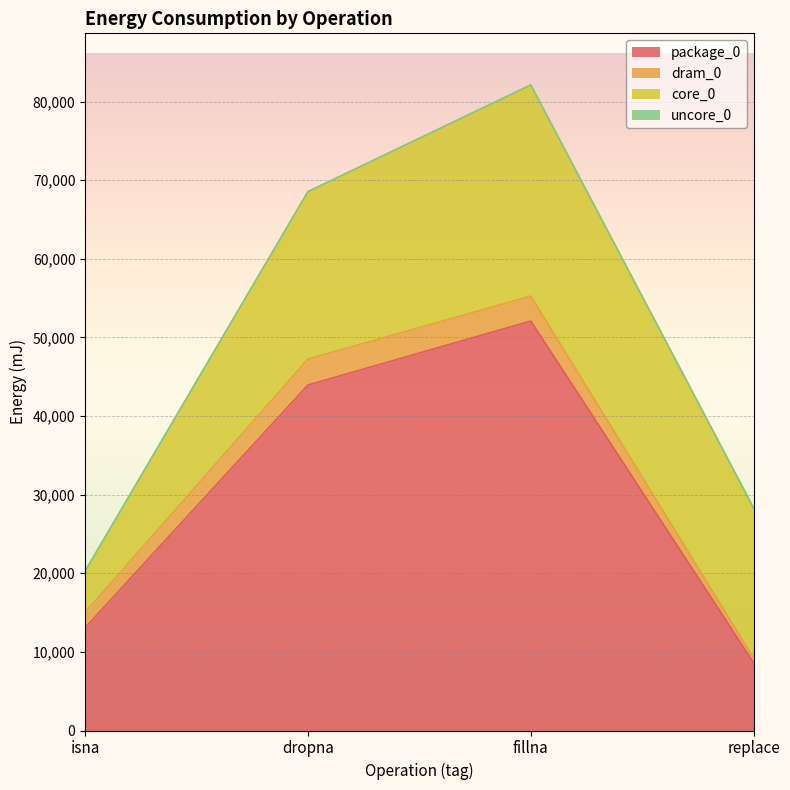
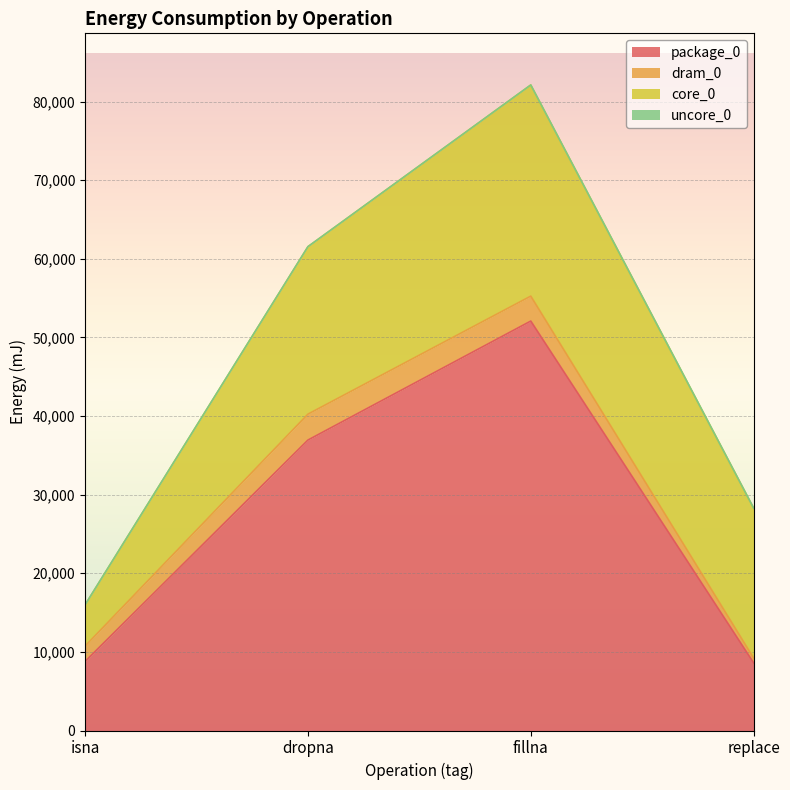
package_0, isna: 13,000 -> 9,000
package_0, dropna: 44,000 -> 37,000
